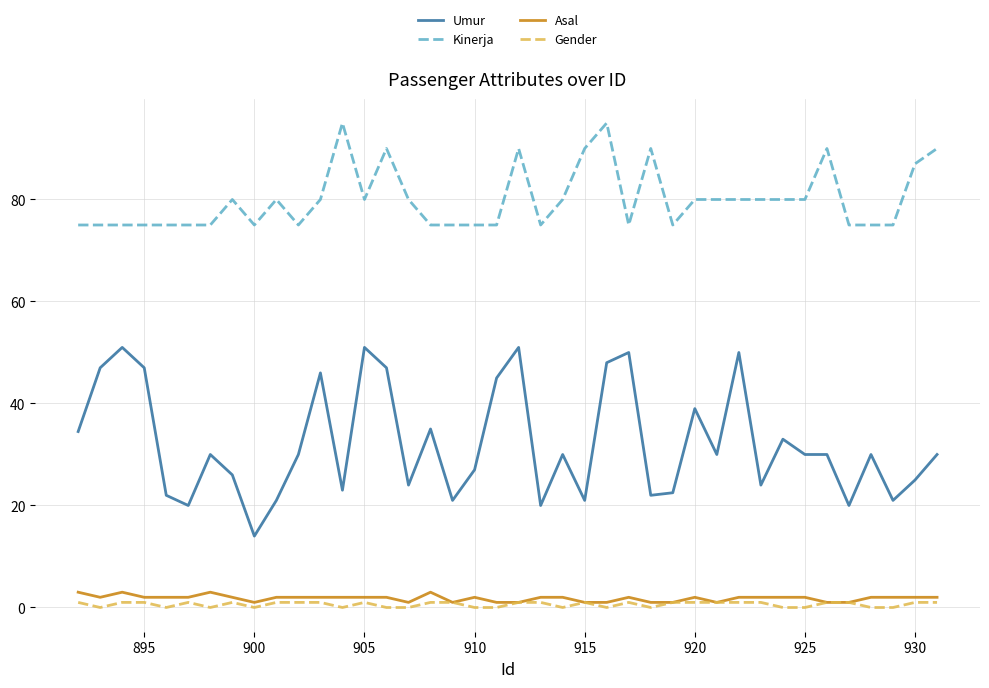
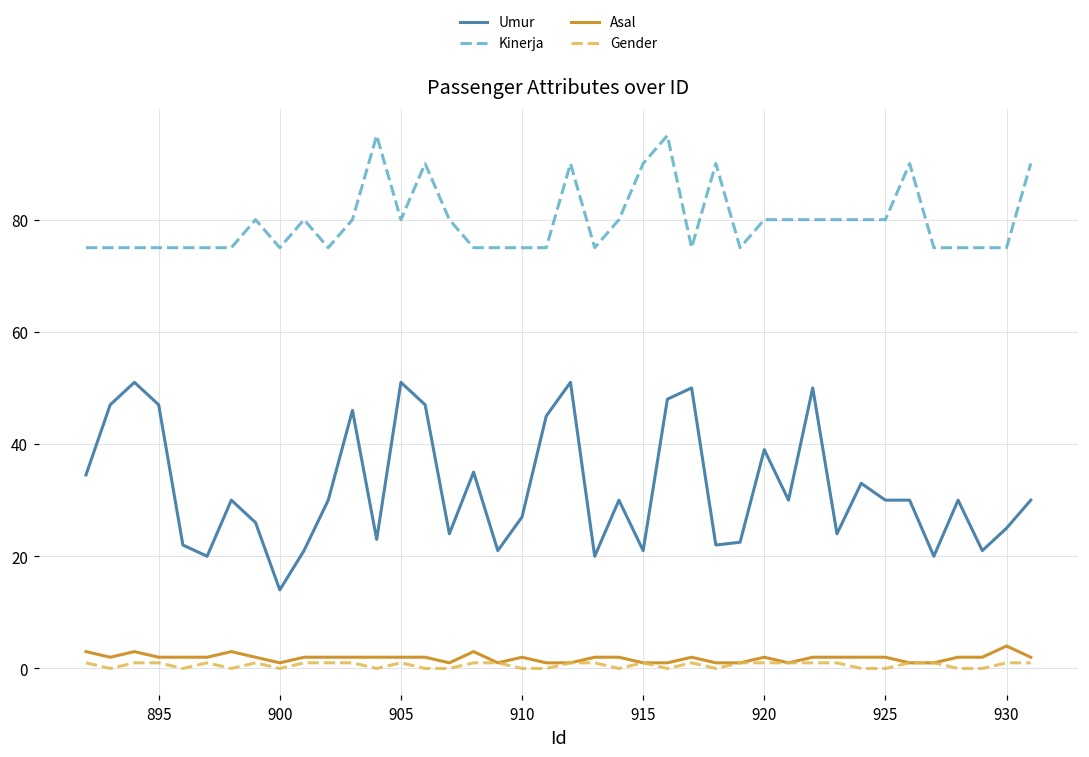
Kinerja, 930: 87 -> 75
Asal, 930: 2 -> 4
